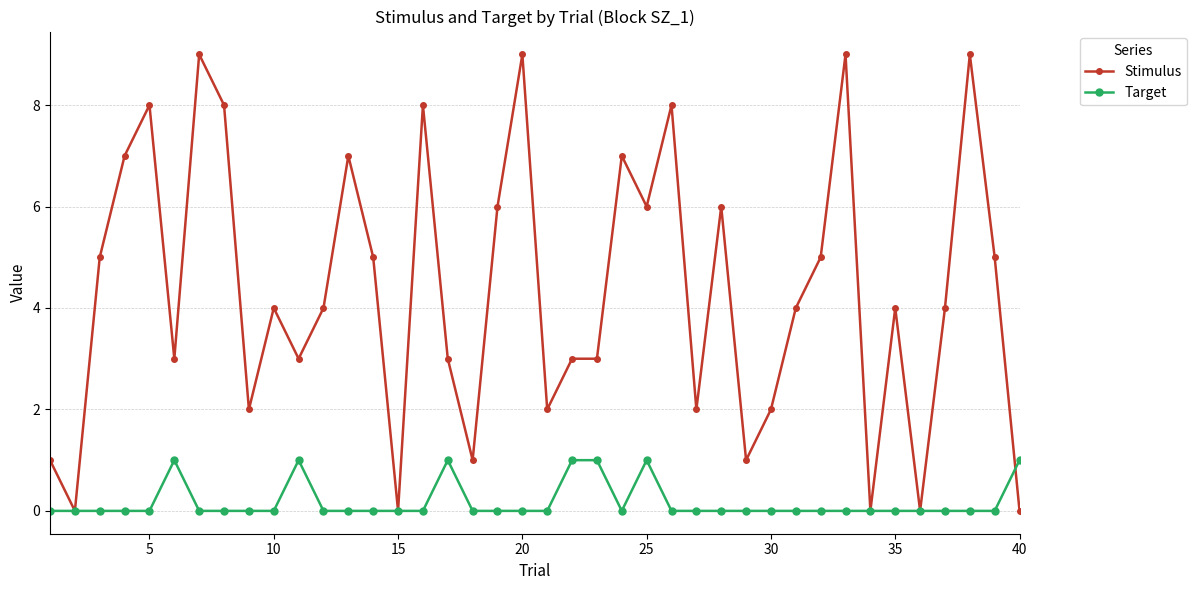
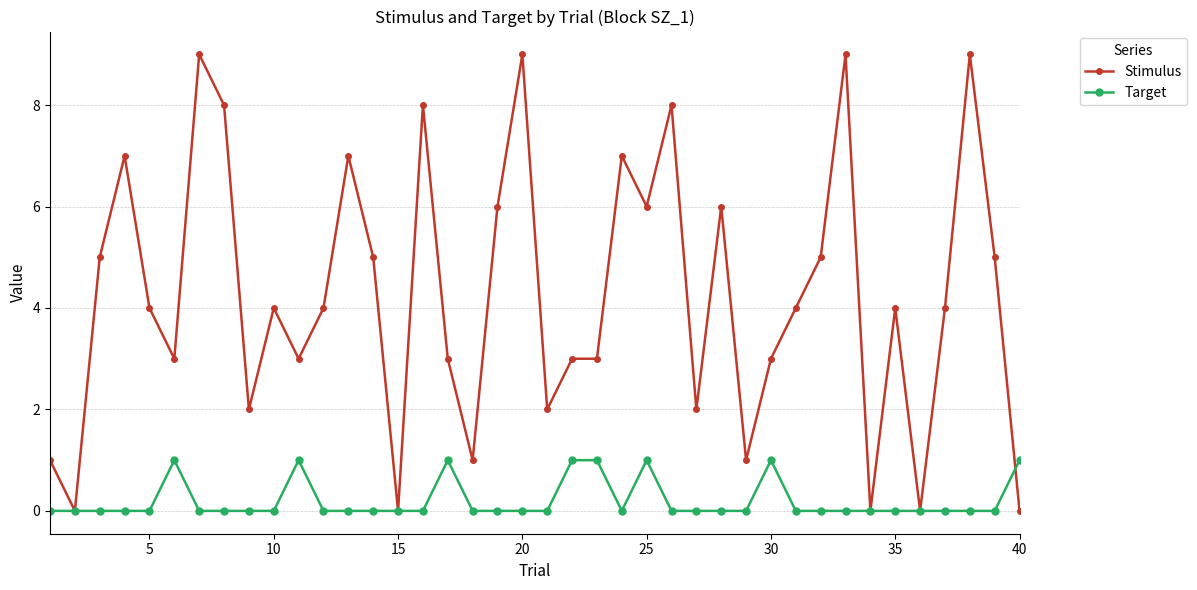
Stimulus, 5: 8 -> 4
Stimulus, 30: 2 -> 3
Target, 30: 0 -> 1
